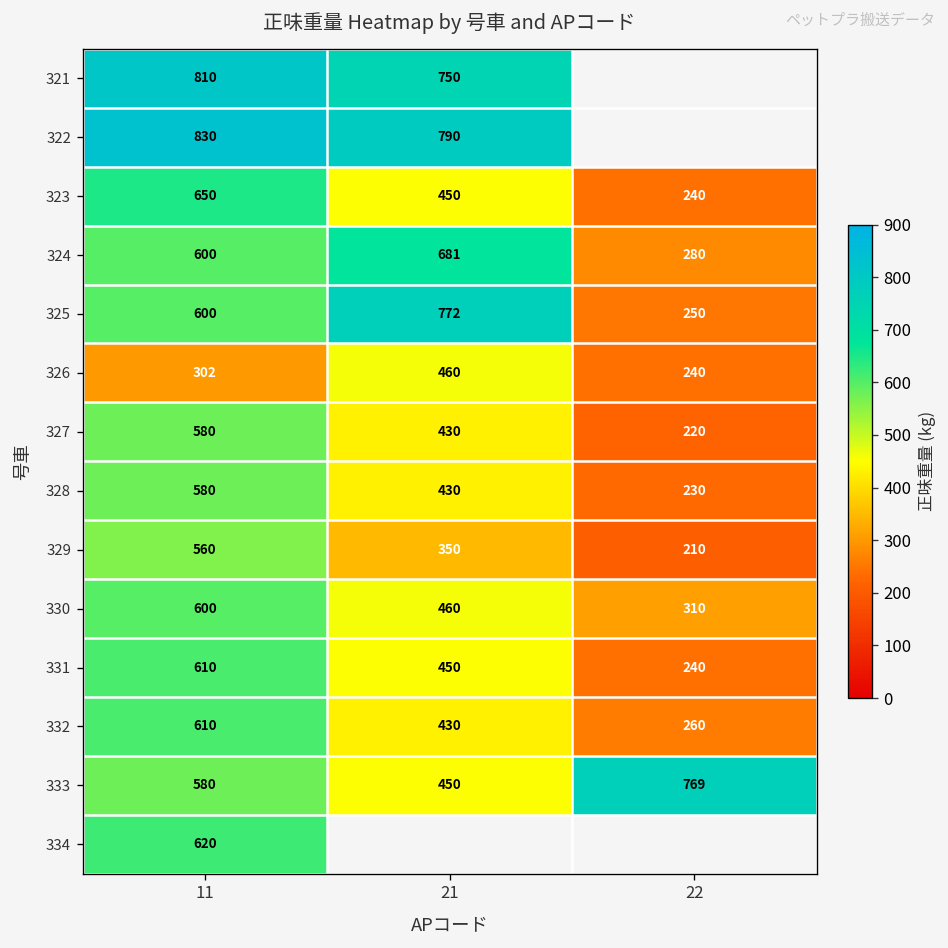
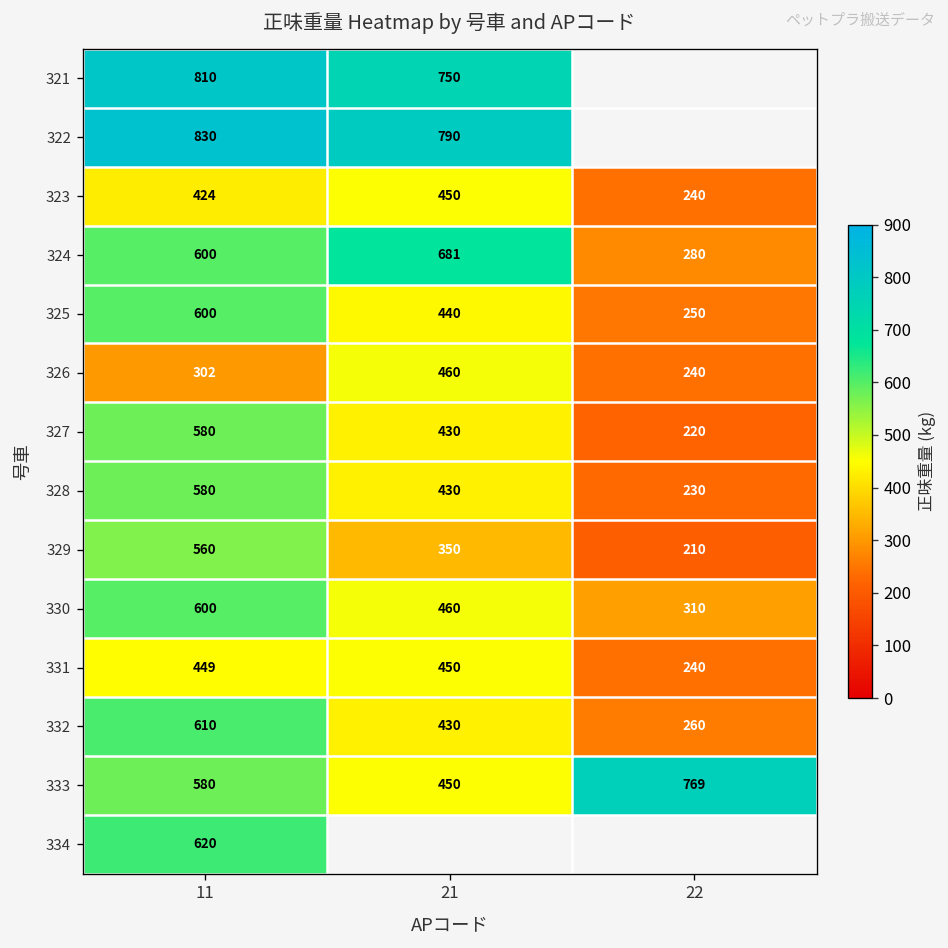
323, 11: 650 -> 424
325, 21: 772 -> 440
331, 11: 610 -> 449
